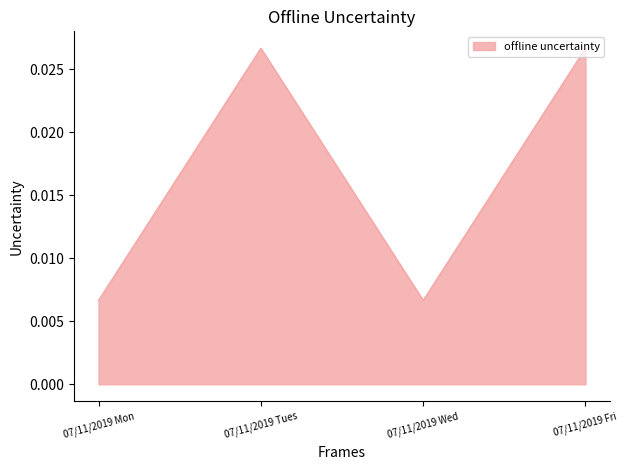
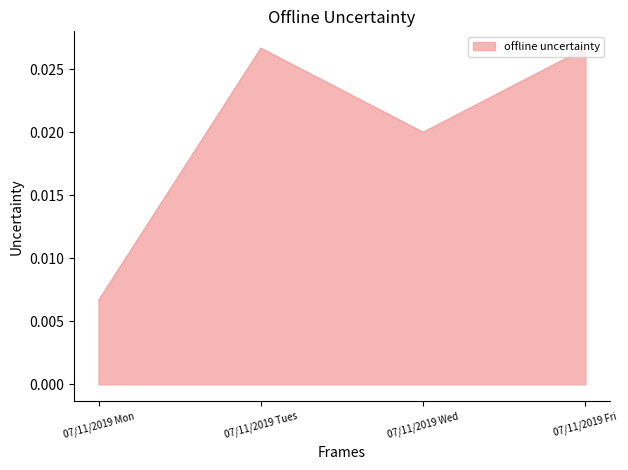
07/11/2019 Wed: 0.0067 -> 0.0200
